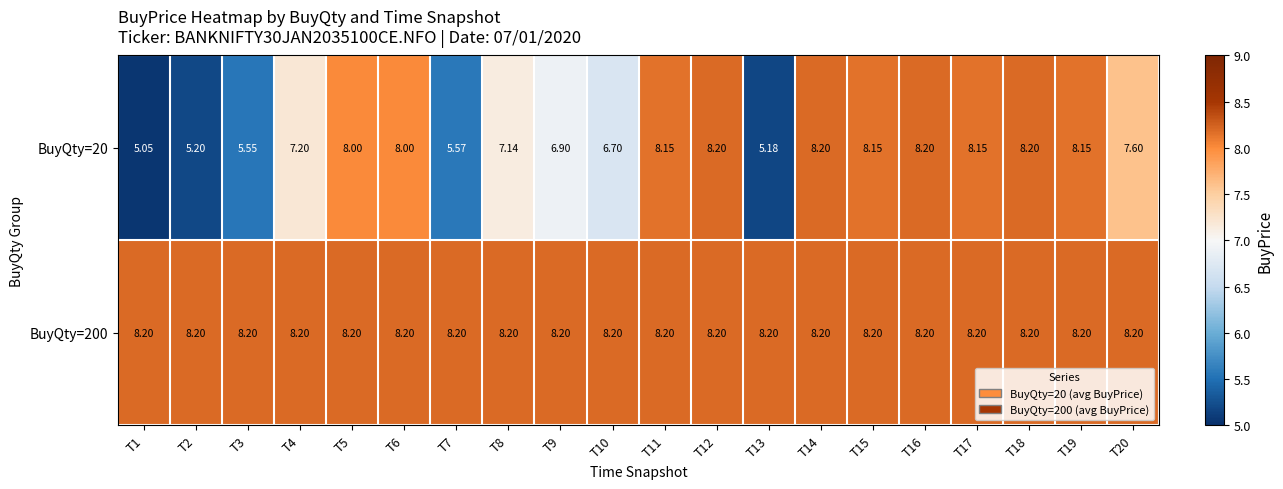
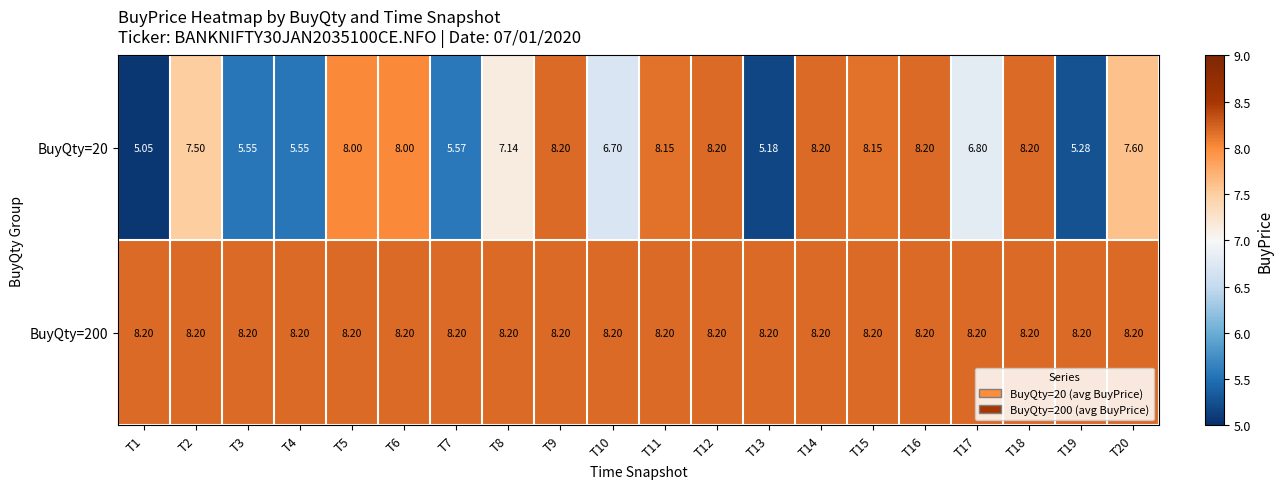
BuyQty=20, T2: 5.20 -> 7.50
BuyQty=20, T4: 7.20 -> 5.55
BuyQty=20, T9: 6.90 -> 8.20
BuyQty=20, T17: 8.15 -> 6.80
BuyQty=20, T19: 8.15 -> 5.28
